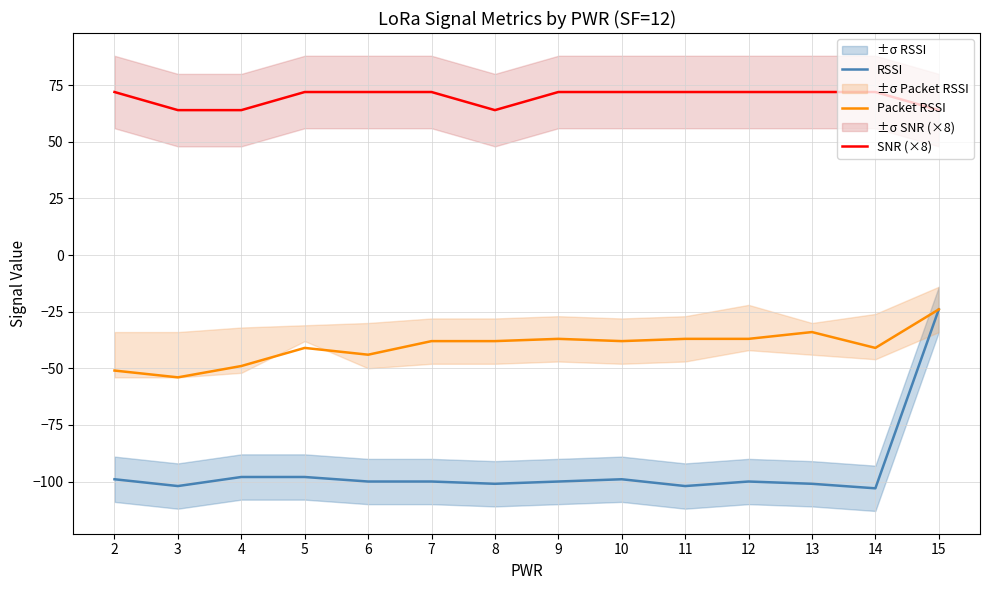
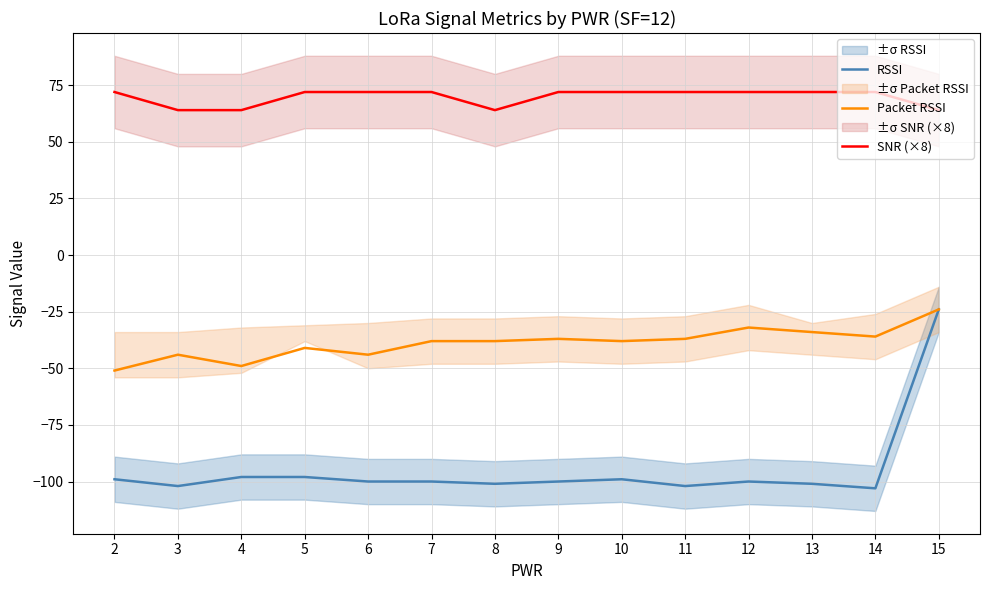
Packet RSSI, 3: -54 -> -44
Packet RSSI, 12: -37 -> -32
Packet RSSI, 14: -41 -> -36
